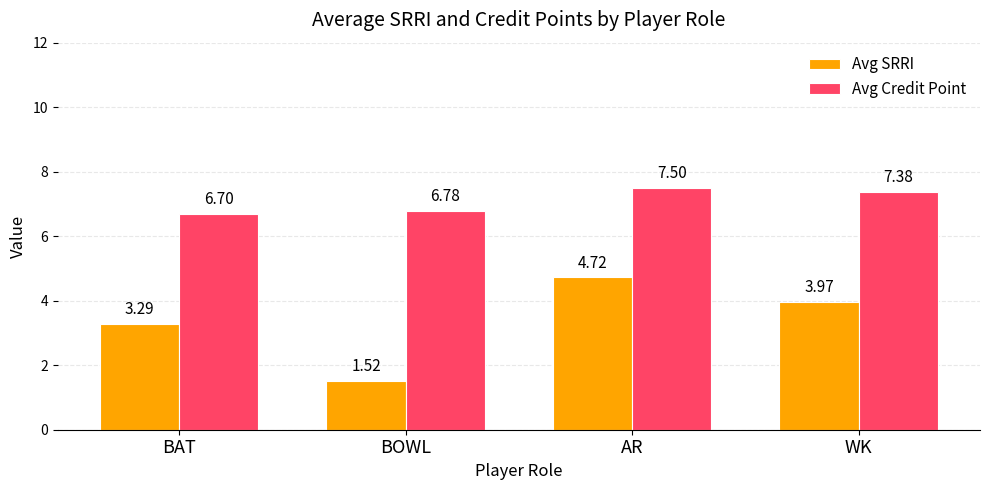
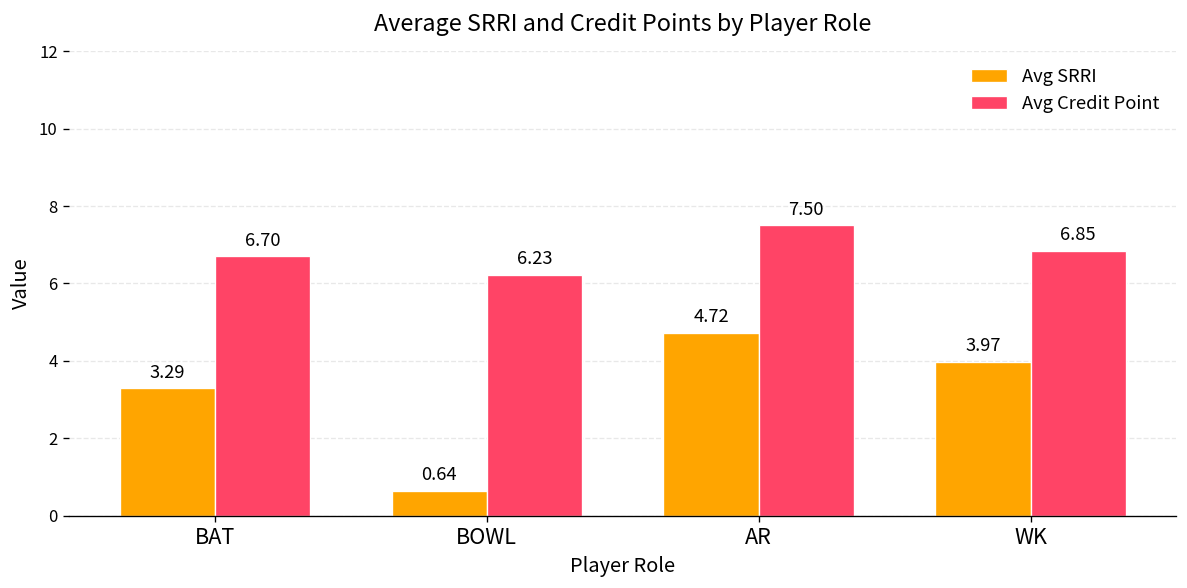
Avg SRRI, BOWL: 1.52 -> 0.64
Avg Credit Point, BOWL: 6.78 -> 6.23
Avg Credit Point, WK: 7.38 -> 6.85
